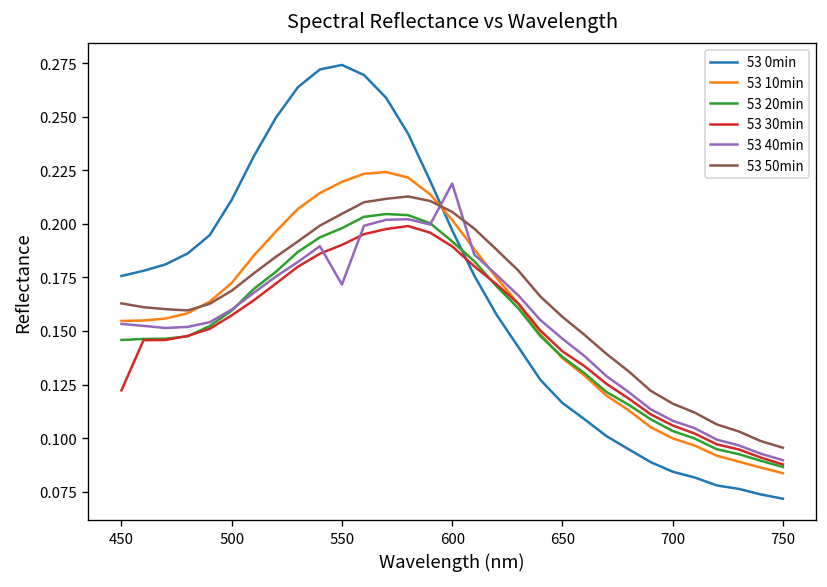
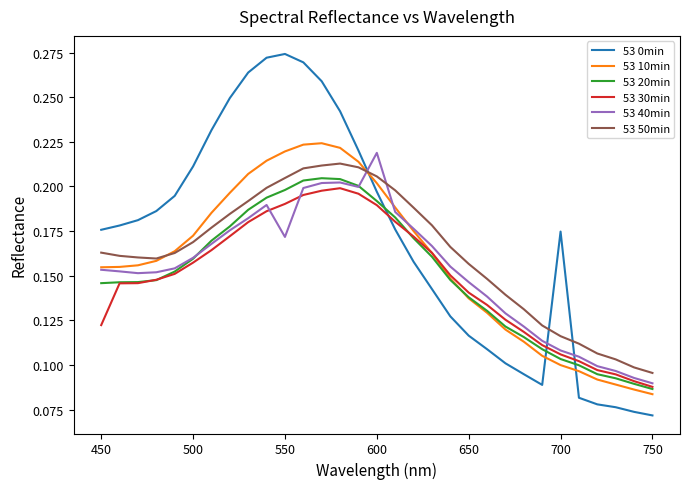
53 0min, 700: 0.084 -> 0.175
